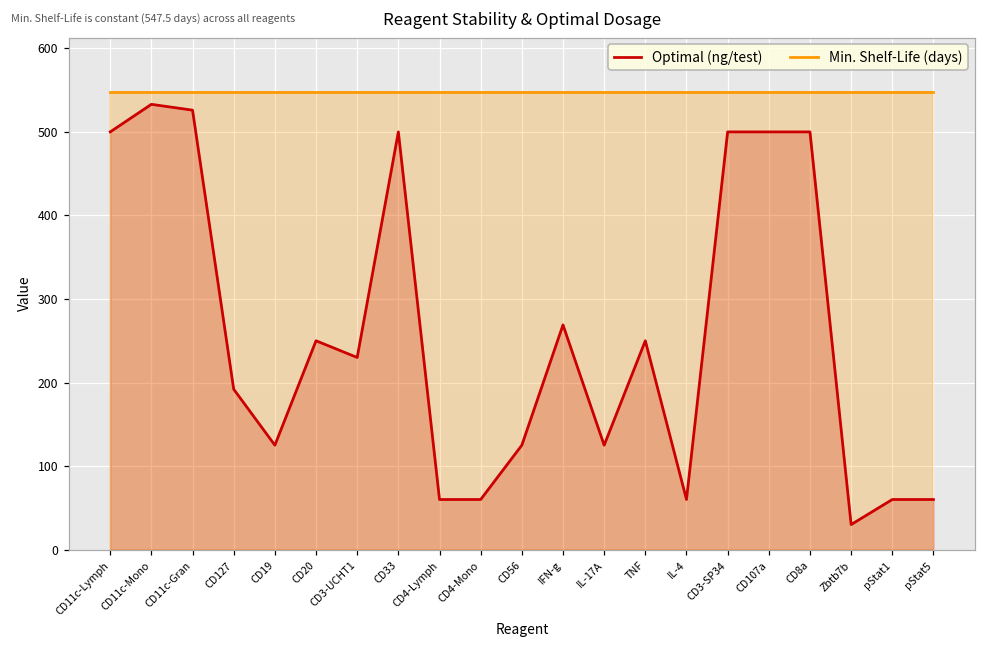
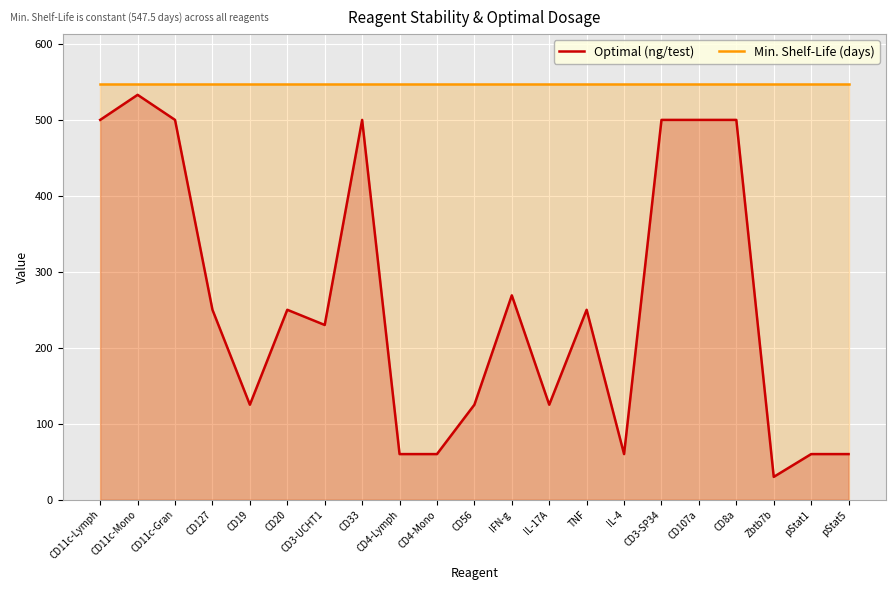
Optimal (ng/test), CD11c-Gran: 530 -> 500
Optimal (ng/test), CD127: 190 -> 250
